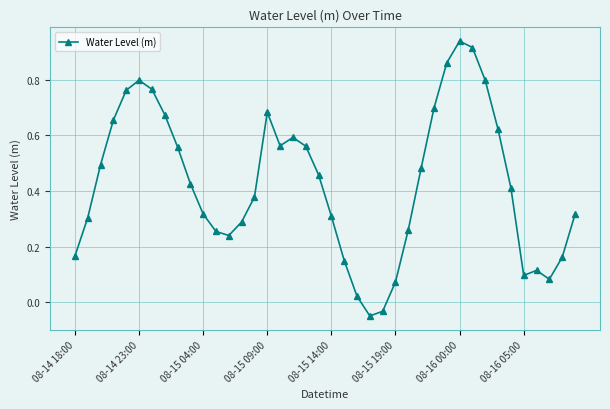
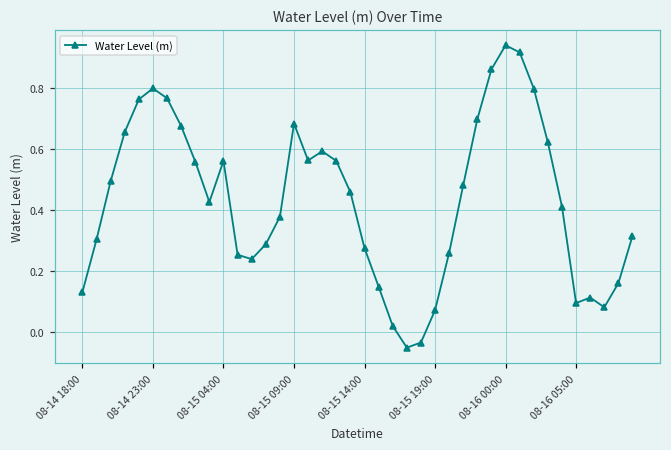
08-14 18:00: 0.17 -> 0.13
08-15 04:00: 0.32 -> 0.56
08-15 14:00: 0.31 -> 0.28
